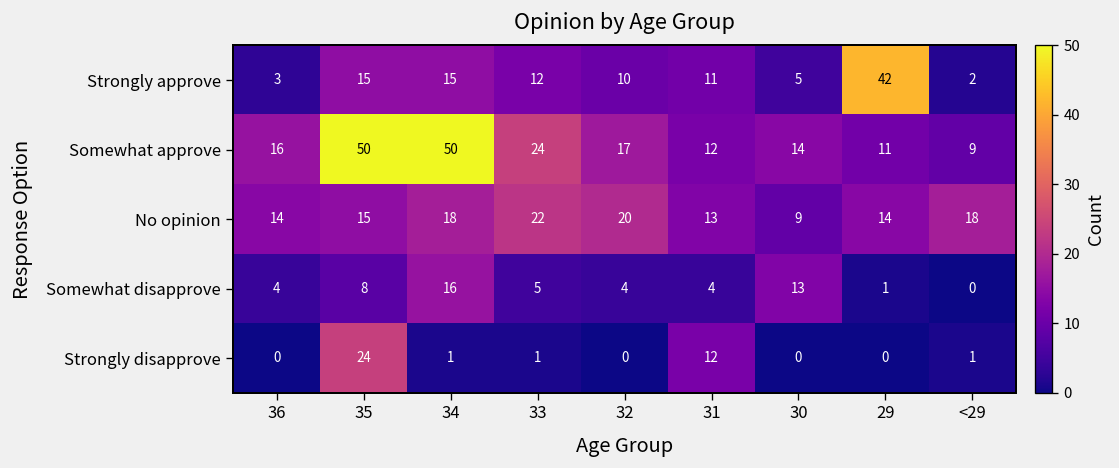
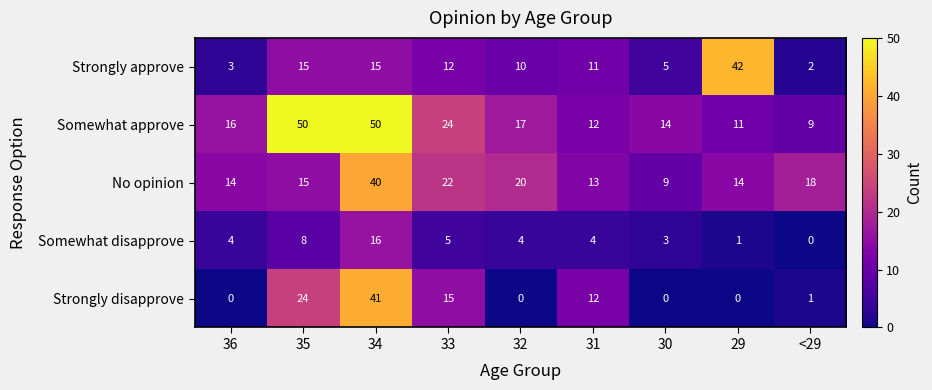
No opinion, 34: 18 -> 40
Somewhat disapprove, 30: 13 -> 3
Strongly disapprove, 34: 1 -> 41
Strongly disapprove, 33: 1 -> 15
